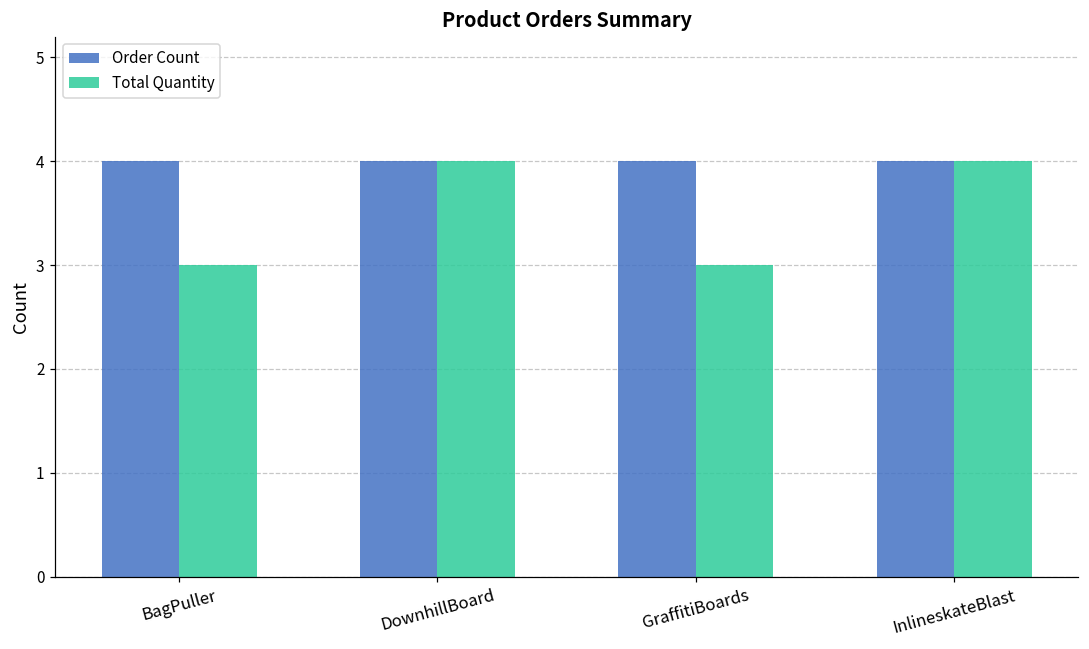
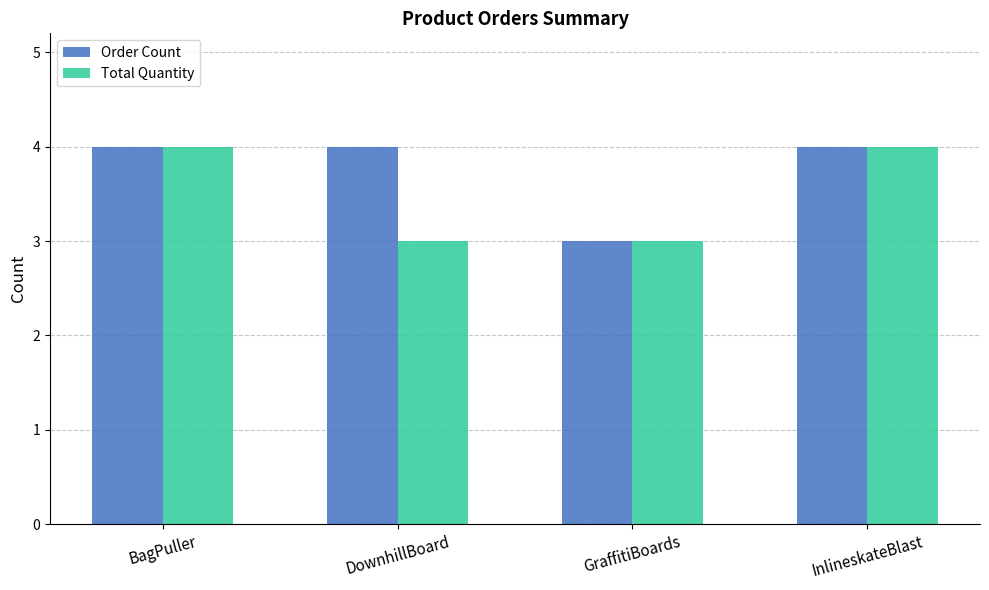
Total Quantity, BagPuller: 3 -> 4
Total Quantity, DownhillBoard: 4 -> 3
Order Count, GraffitiBoards: 4 -> 3
